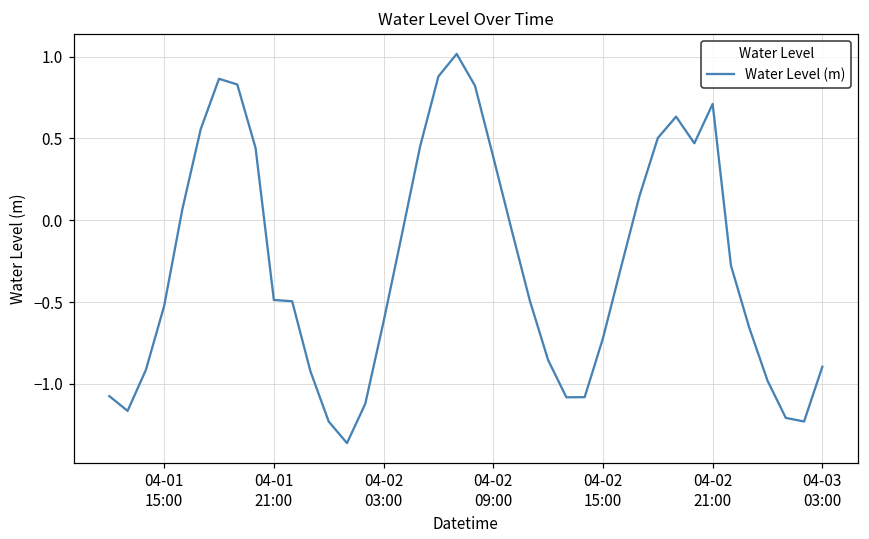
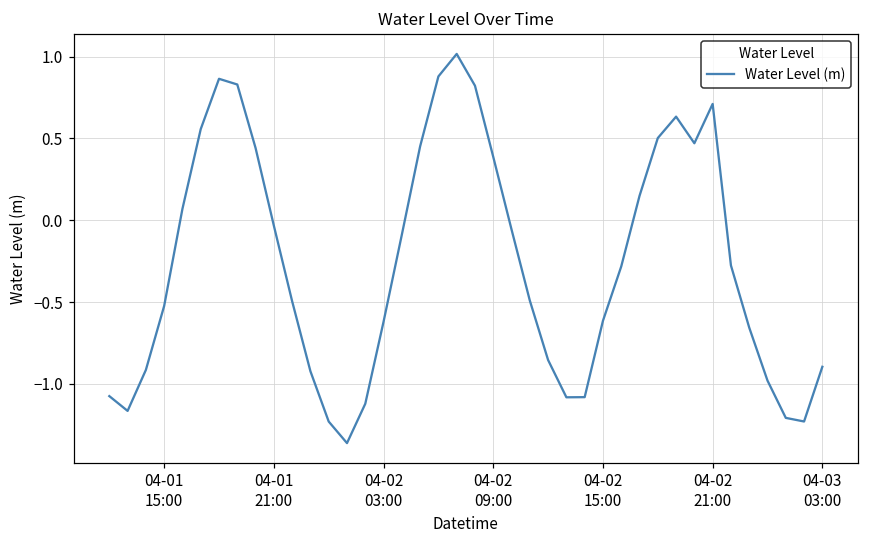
04-01 21:00: -0.49 -> -0.03
04-02 15:00: -0.72 -> -0.61
